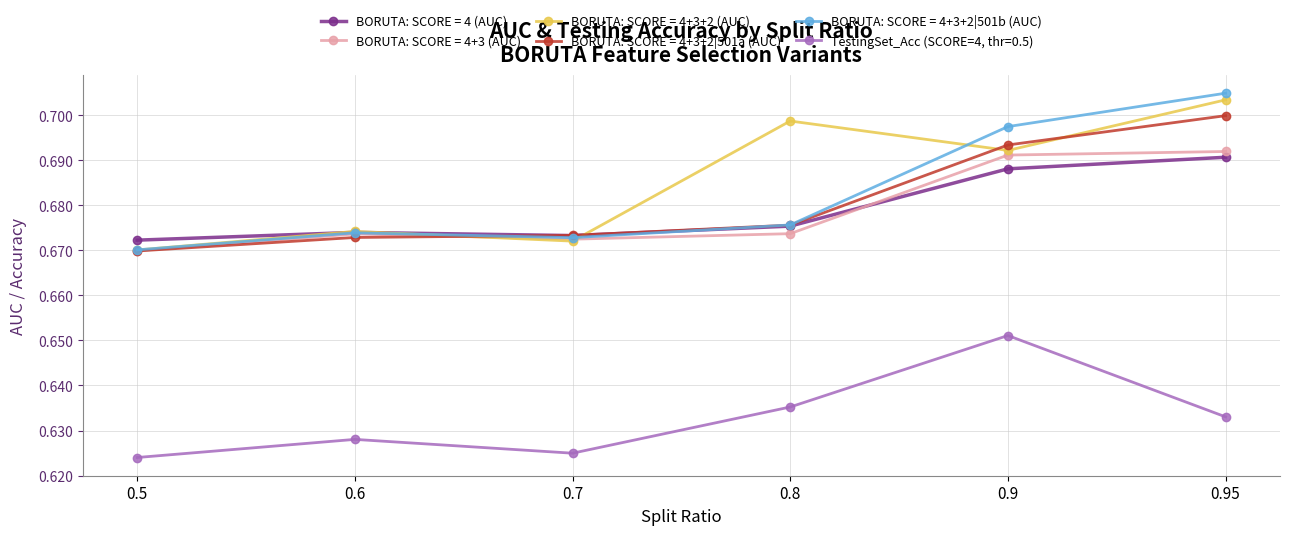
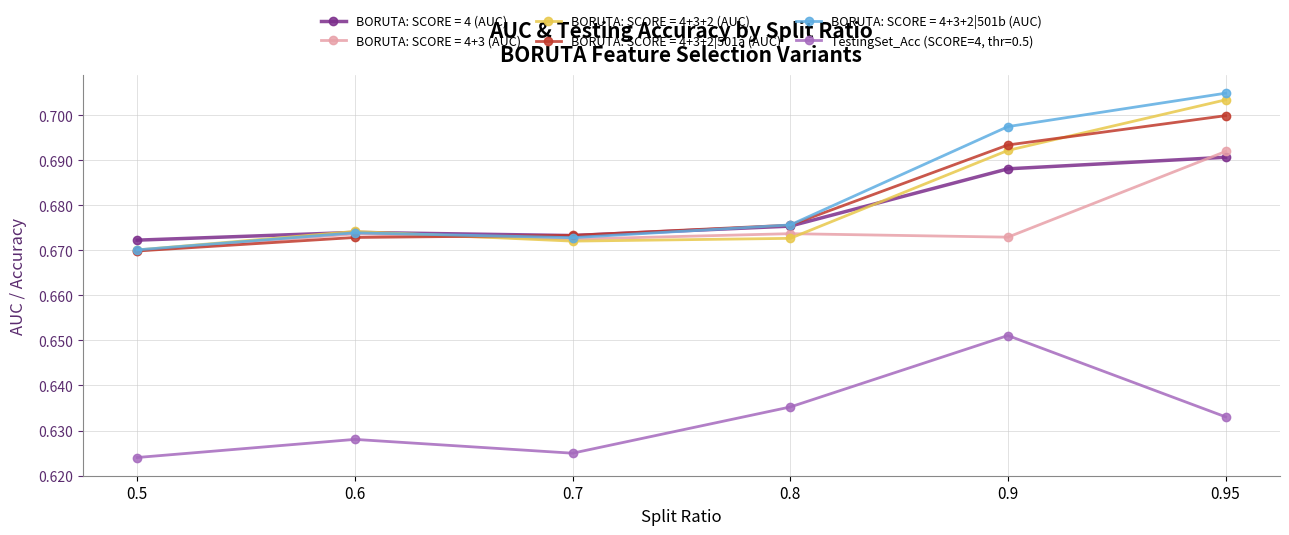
BORUTA: SCORE = 4+3+2 (AUC), 0.8: 0.699 -> 0.673
BORUTA: SCORE = 4+3 (AUC), 0.9: 0.691 -> 0.673
